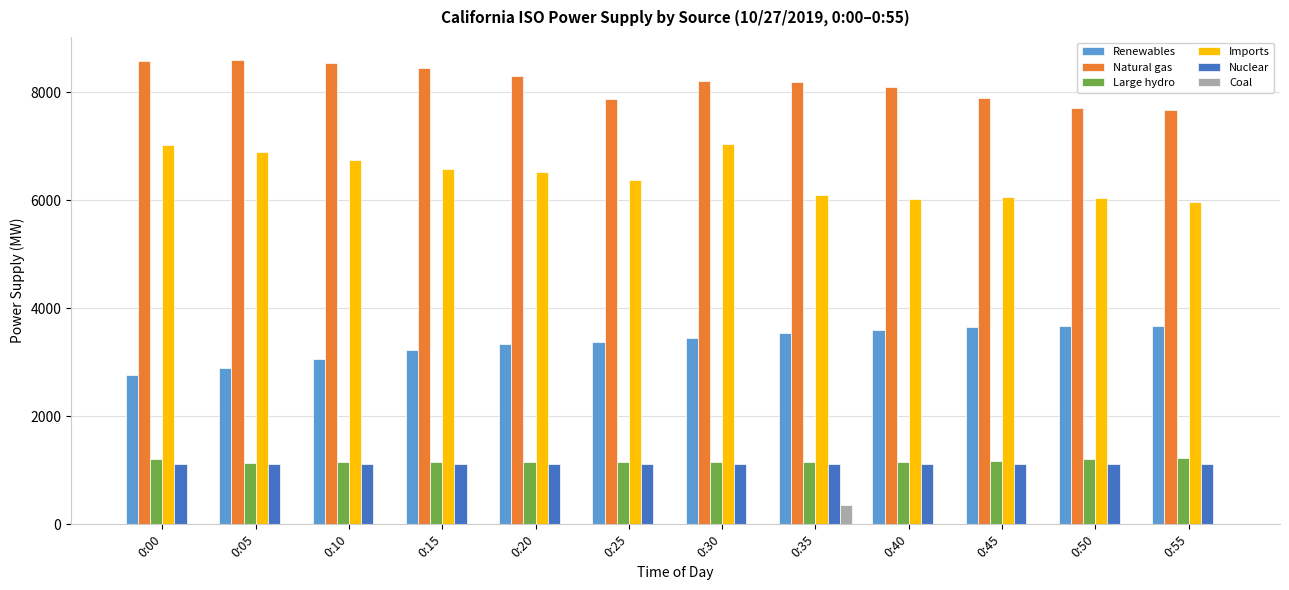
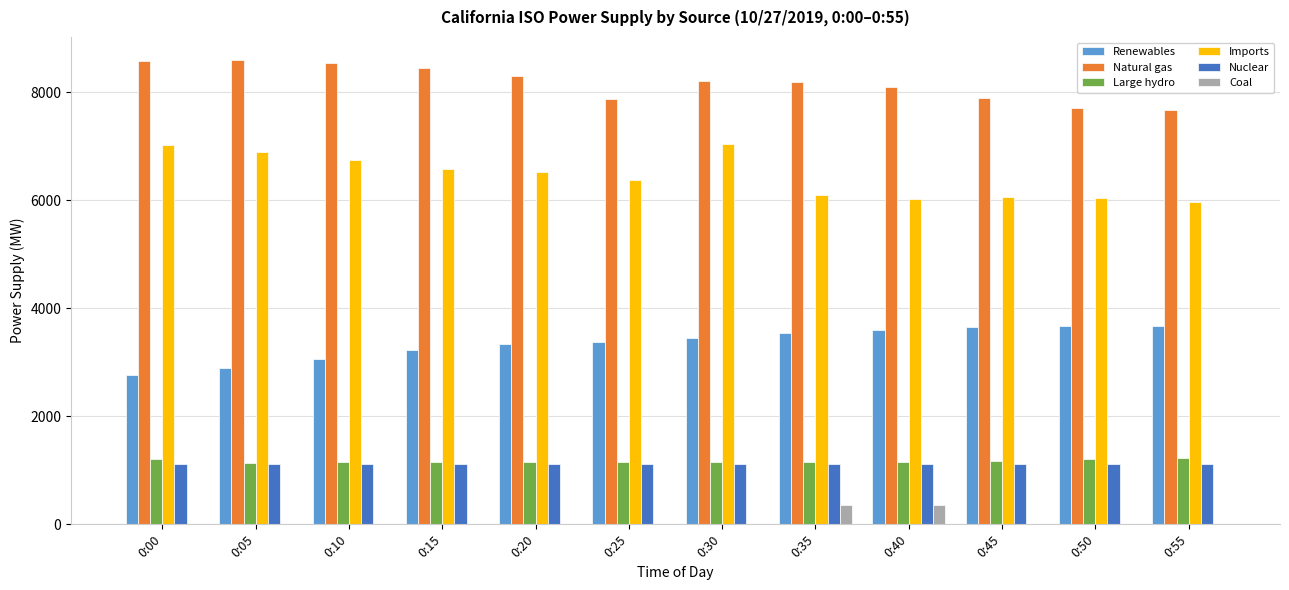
Coal, 0:40: 0 -> 400
